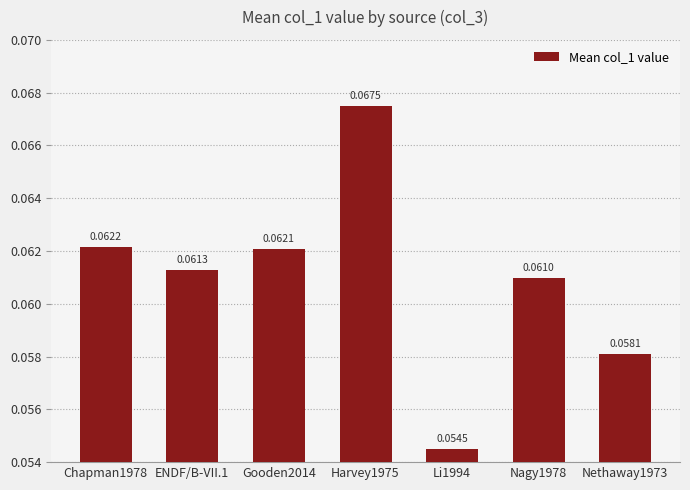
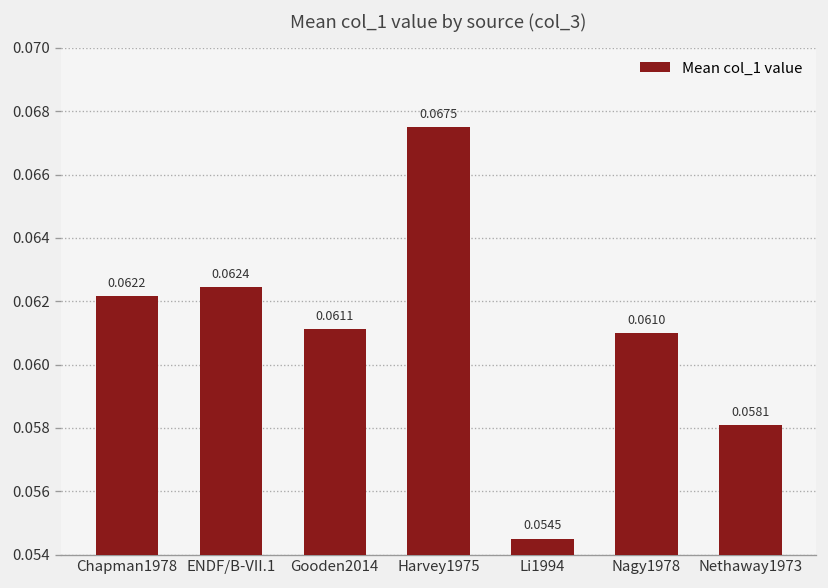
ENDF/B-VII.1: 0.0613 -> 0.0624
Gooden2014: 0.0621 -> 0.0611
